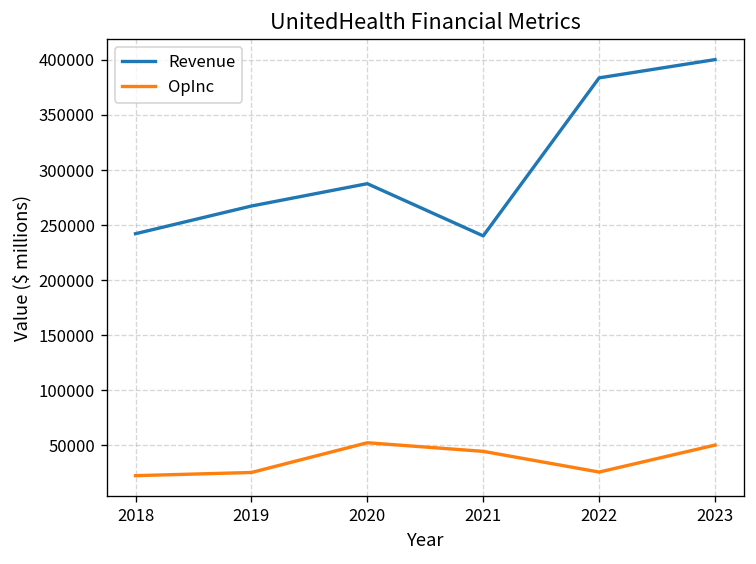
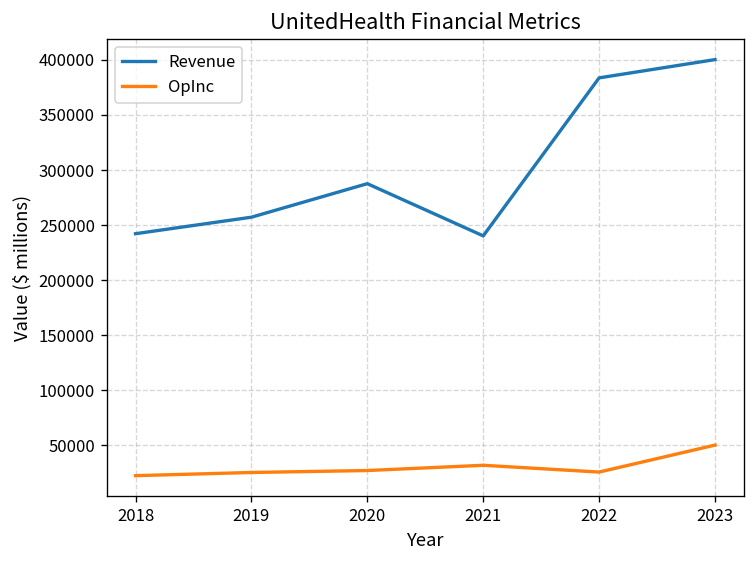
Revenue, 2019: 270000 -> 260000
OpInc, 2020: 50000 -> 30000
OpInc, 2021: 40000 -> 30000
